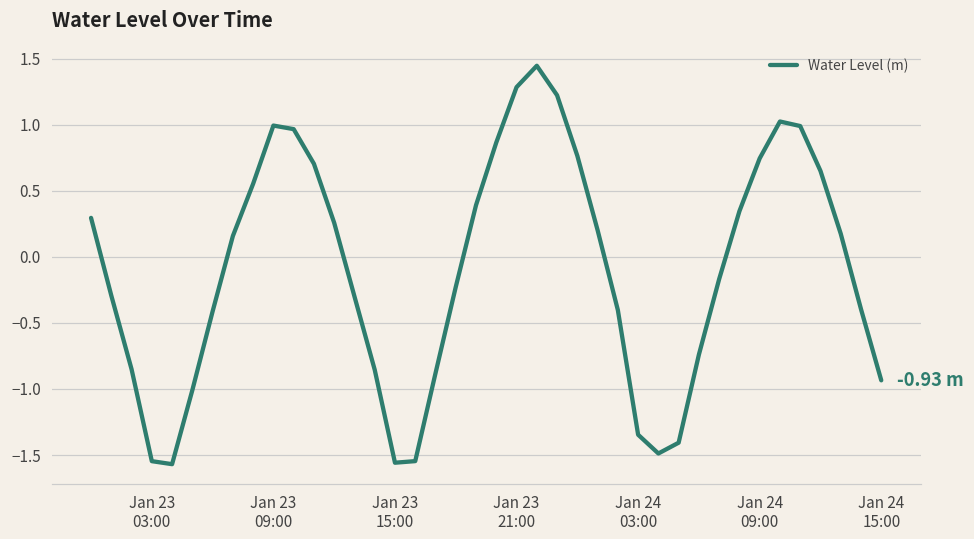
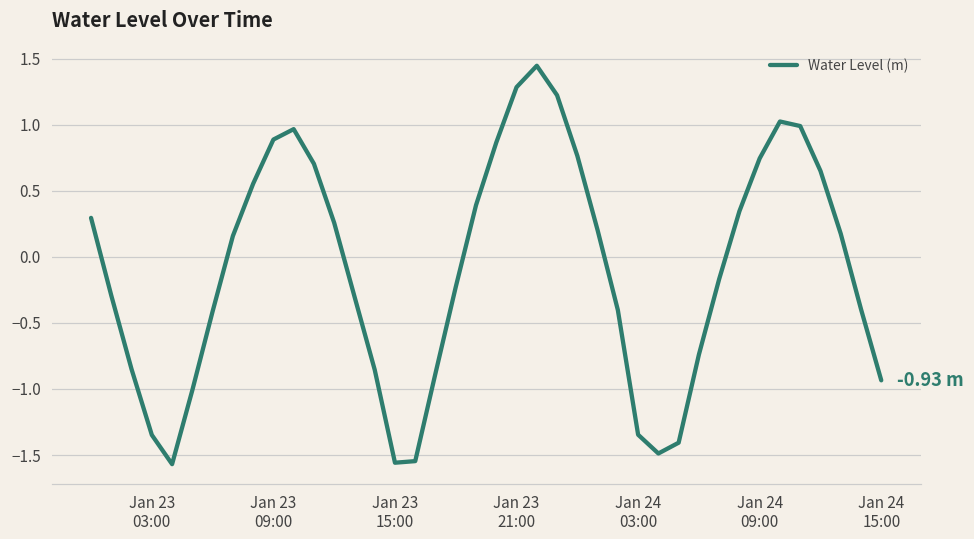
Jan 23 03:00: -1.55 -> -1.35
Jan 23 09:00: 0.99 -> 0.89
